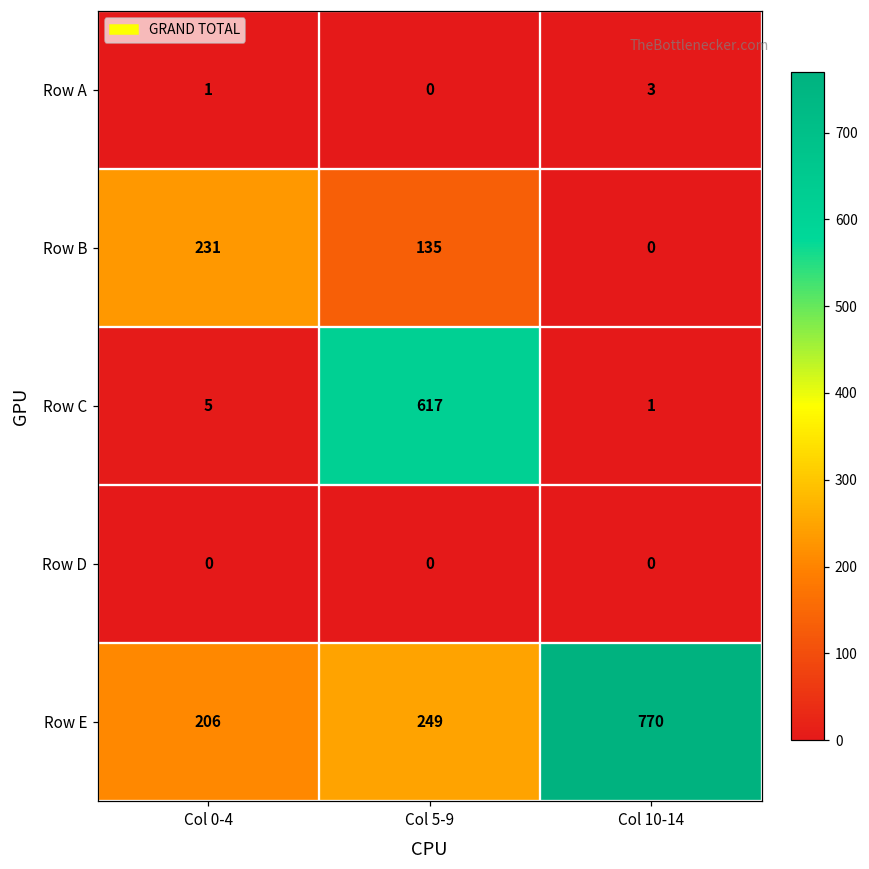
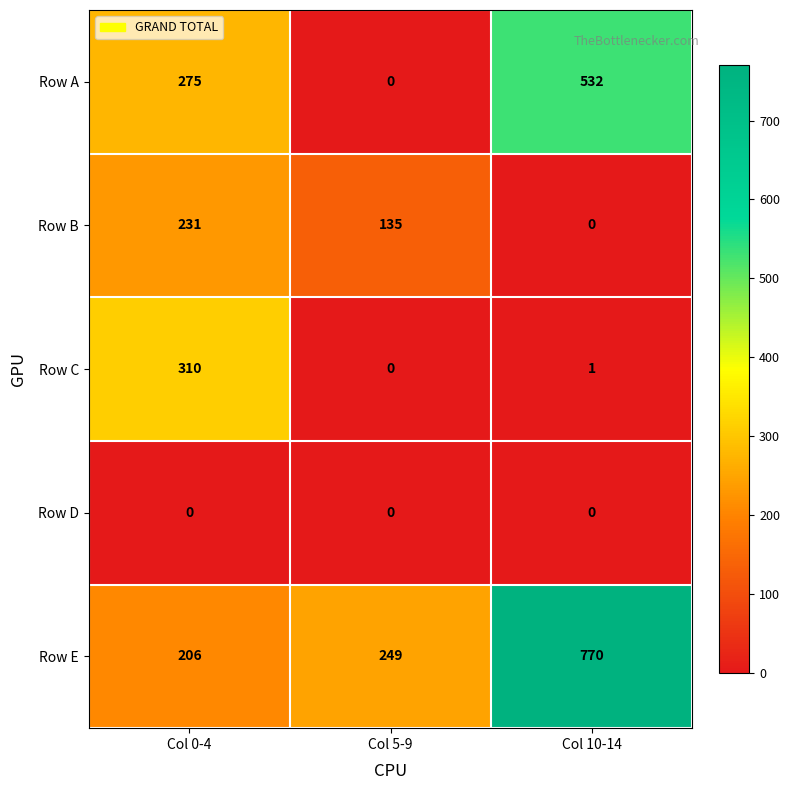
Row A, Col 0-4: 1 -> 275
Row A, Col 10-14: 3 -> 532
Row C, Col 0-4: 5 -> 310
Row C, Col 5-9: 617 -> 0
